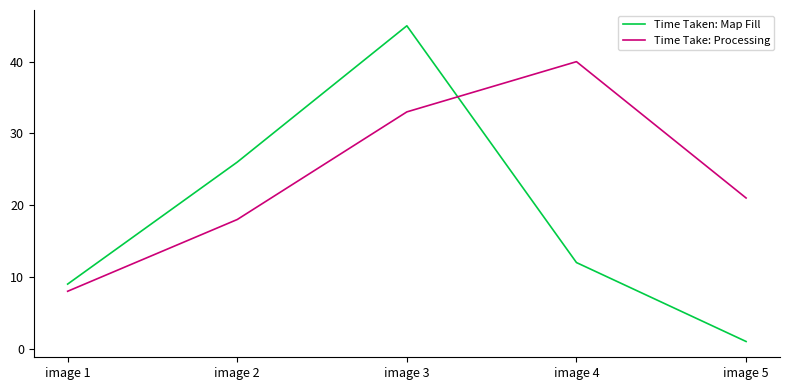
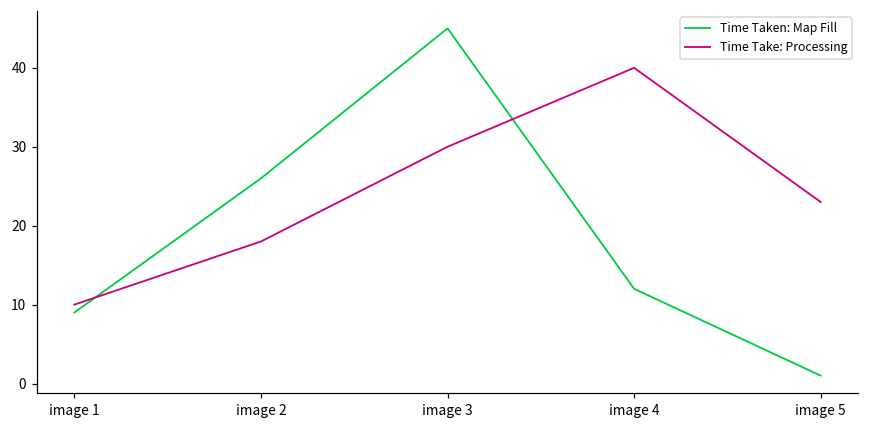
Time Take: Processing, image 1: 8 -> 10
Time Take: Processing, image 3: 33 -> 30
Time Take: Processing, image 5: 21 -> 23
